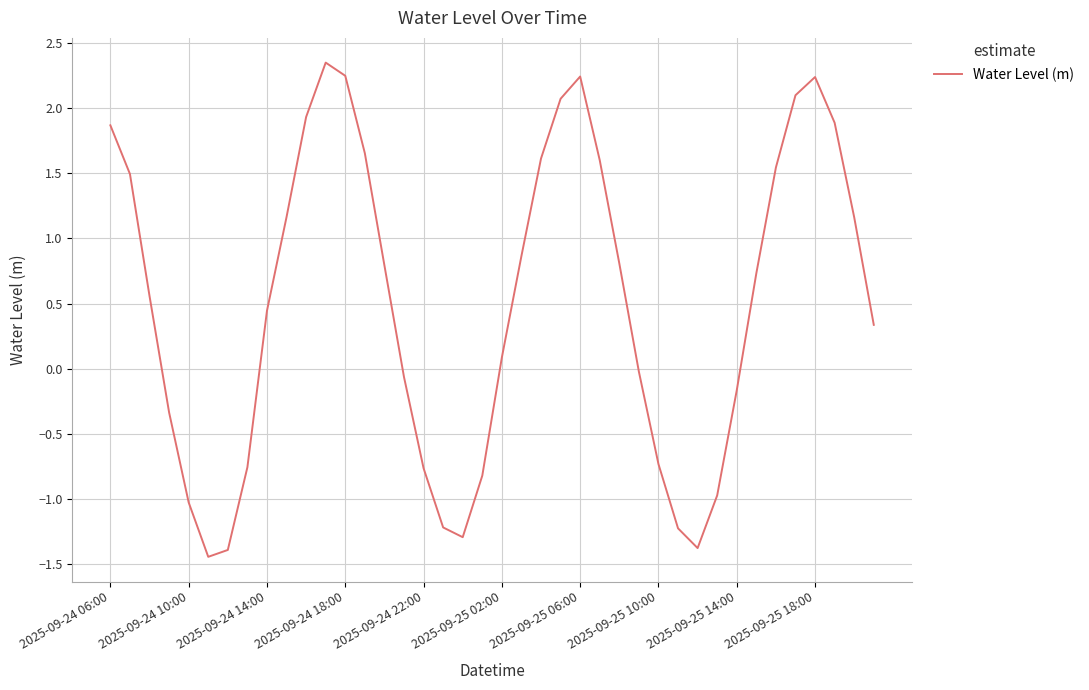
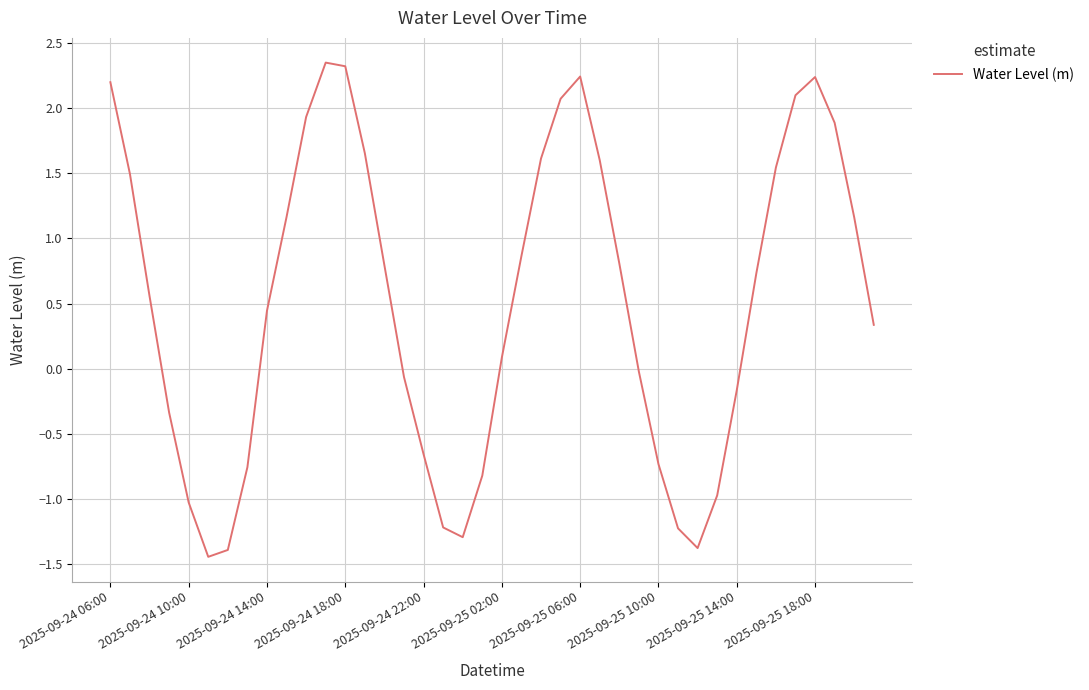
2025-09-24 06:00: 1.87 -> 2.20
2025-09-24 18:00: 2.25 -> 2.32
2025-09-24 22:00: -0.76 -> -0.66
